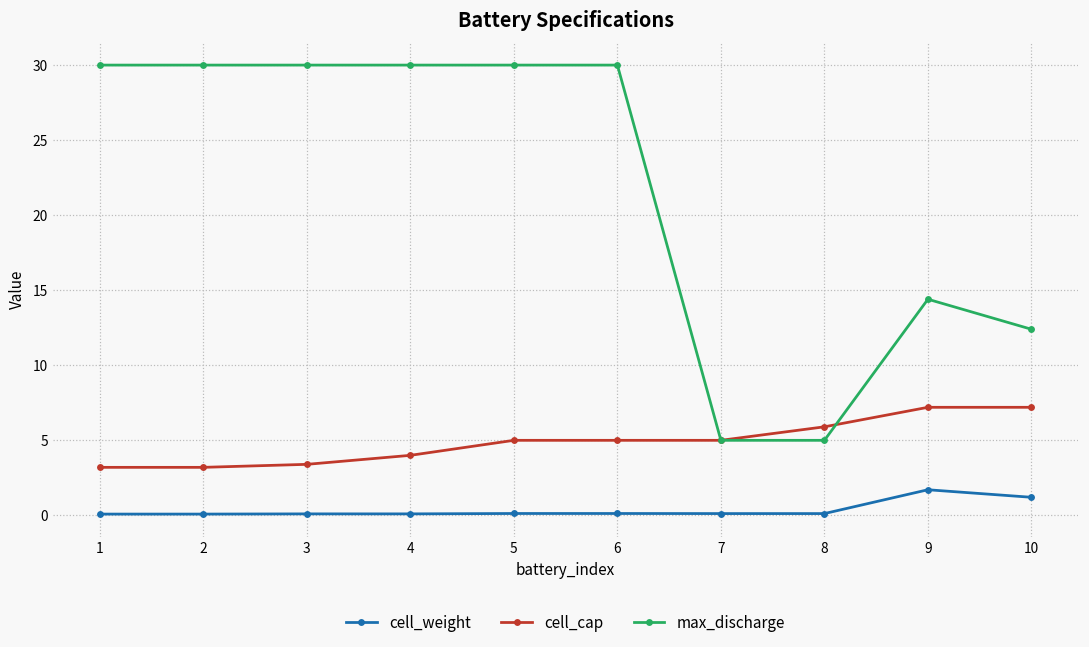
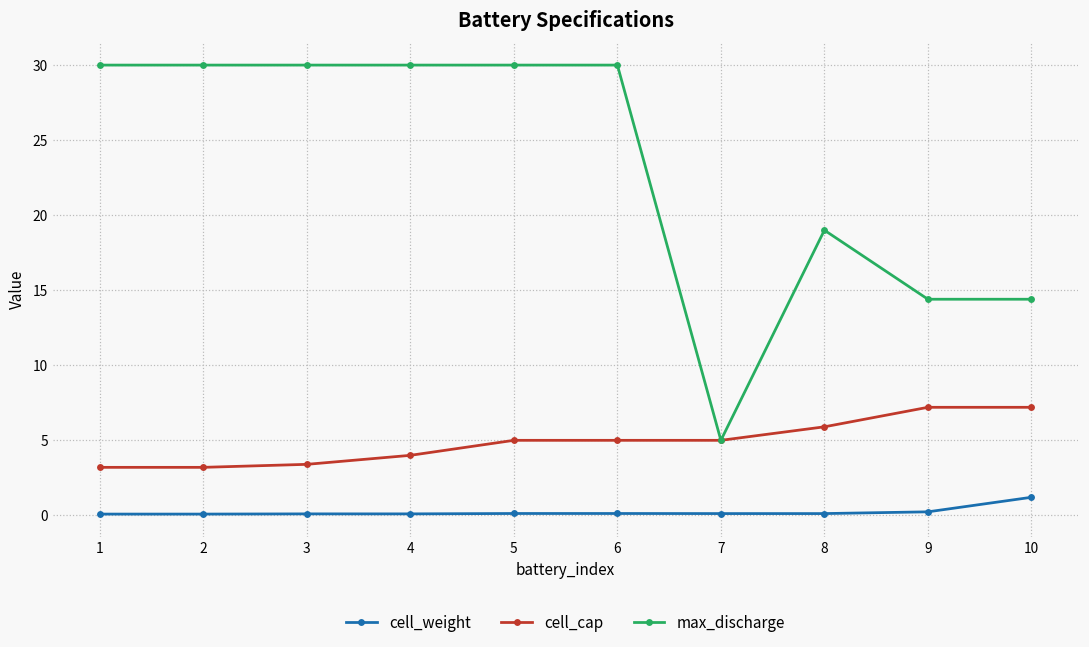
max_discharge, 8: 5 -> 19
cell_weight, 9: 1.7 -> 0.2
max_discharge, 10: 12.4 -> 14.4
